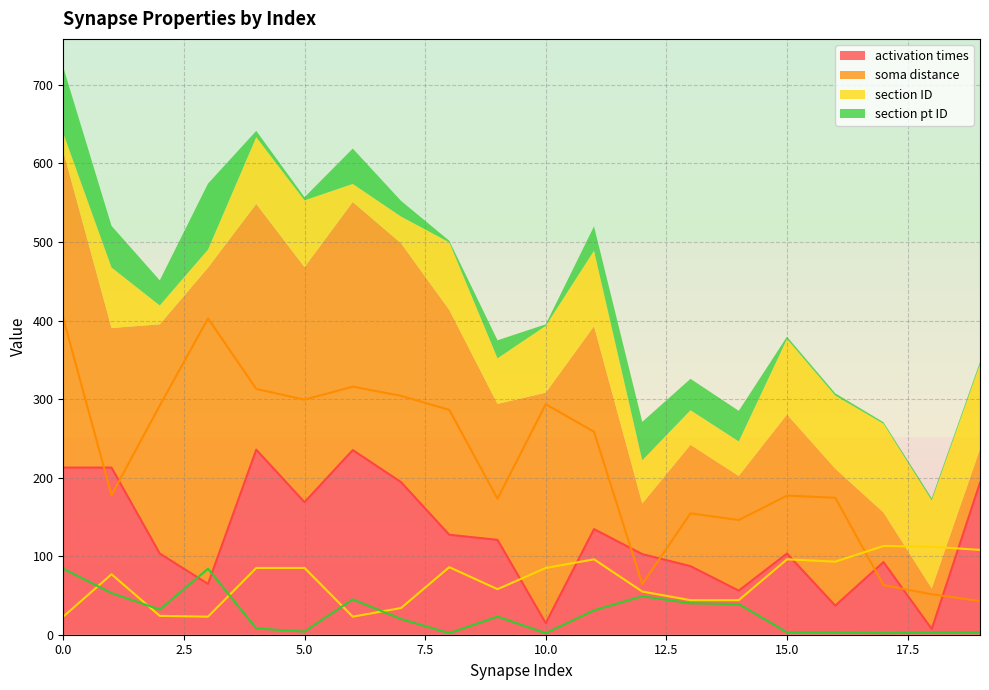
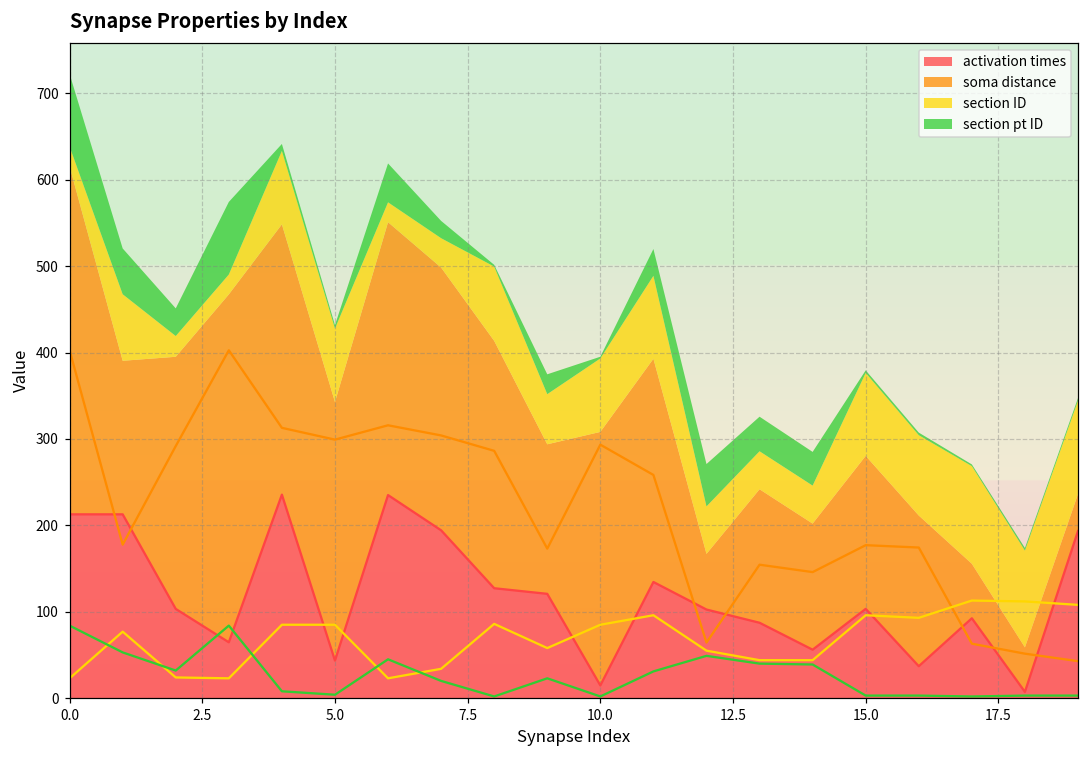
activation times, 5.0: 170 -> 40
